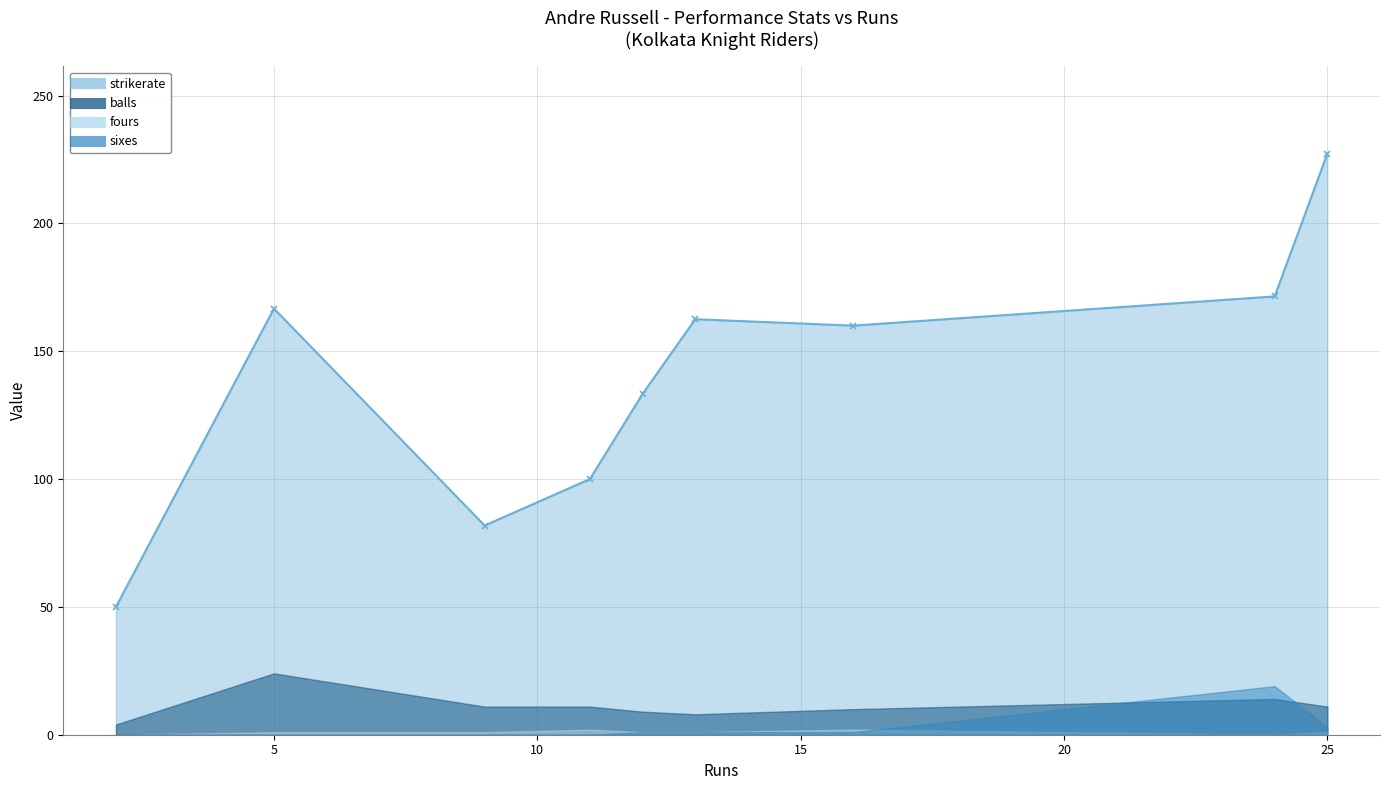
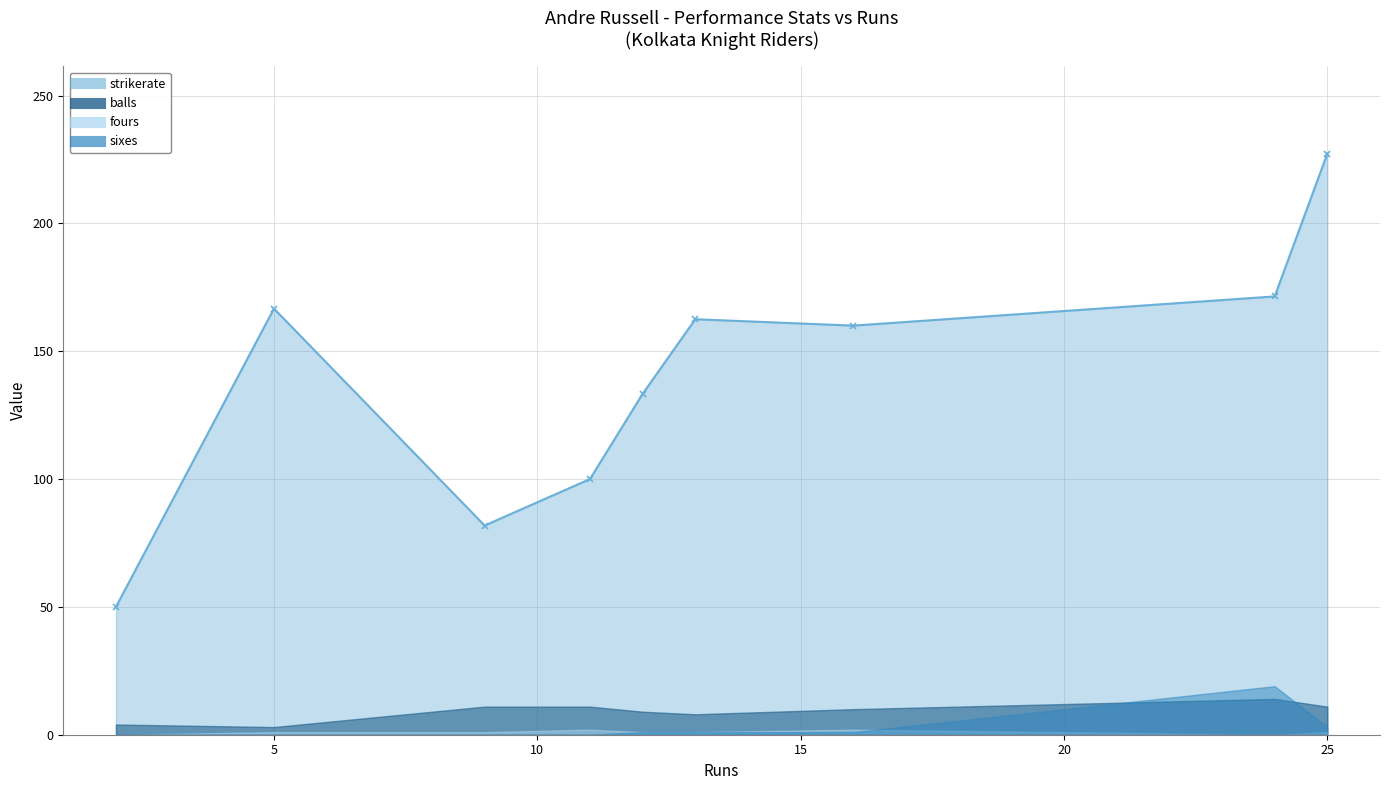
balls, 5: 24 -> 3
